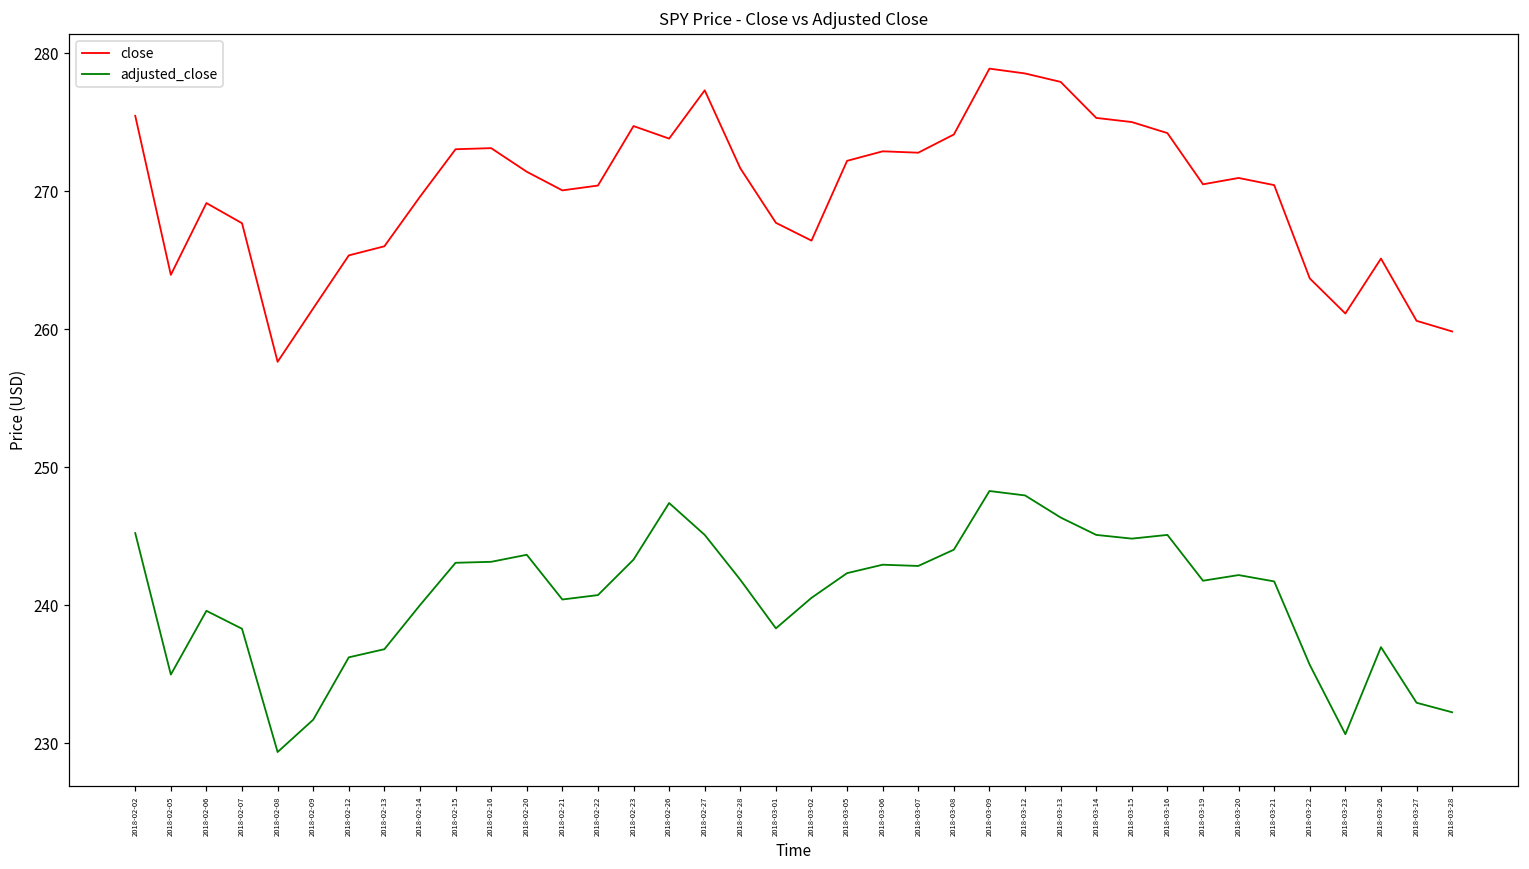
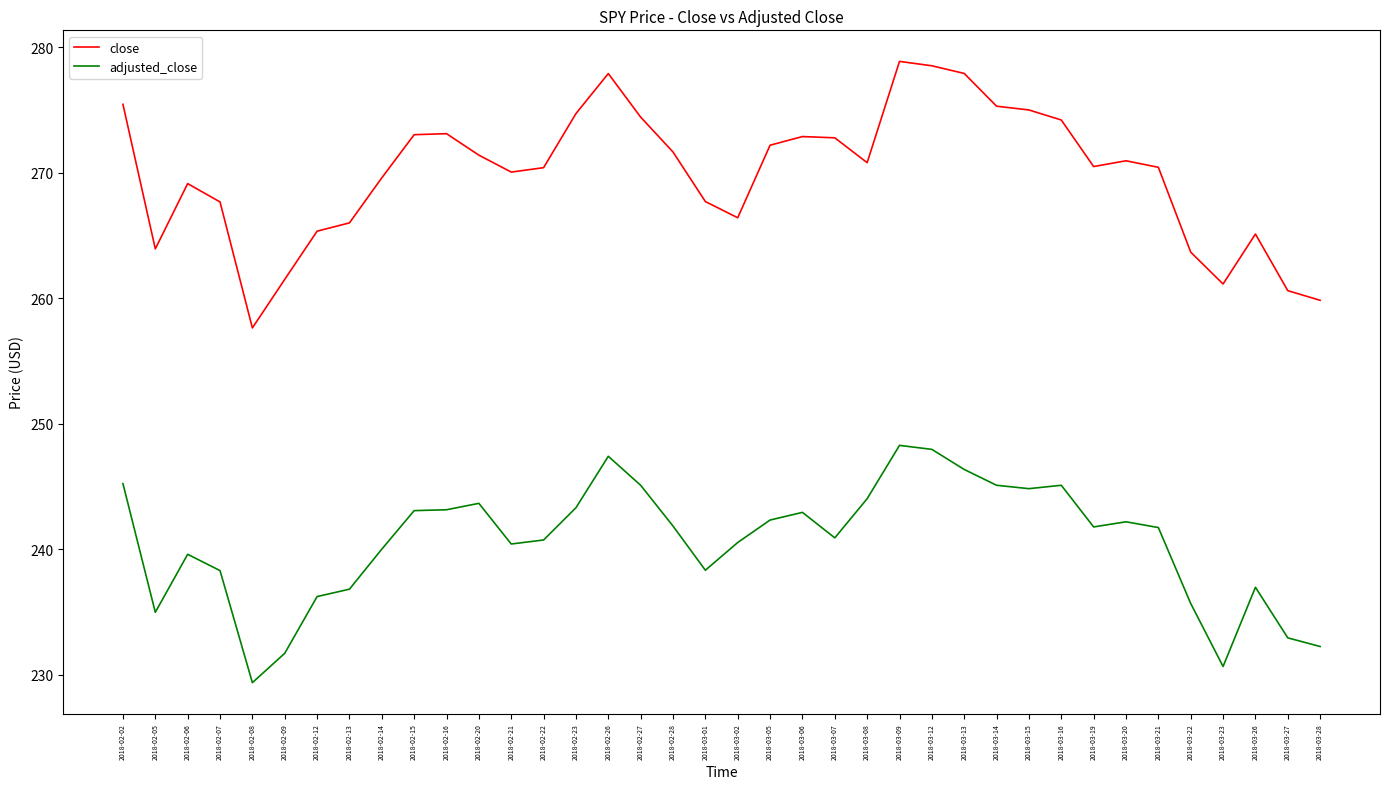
close, 2018-02-26: 273.8 -> 277.9
close, 2018-02-27: 277.3 -> 274.4
adjusted_close, 2018-03-07: 242.8 -> 240.9
close, 2018-03-08: 274.1 -> 270.8
